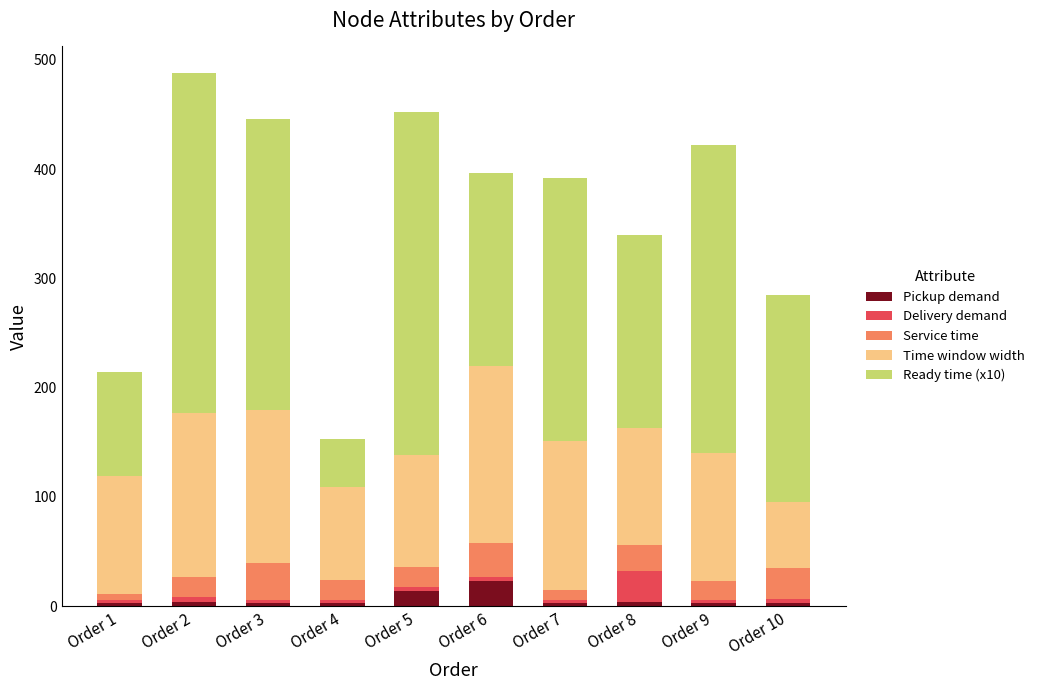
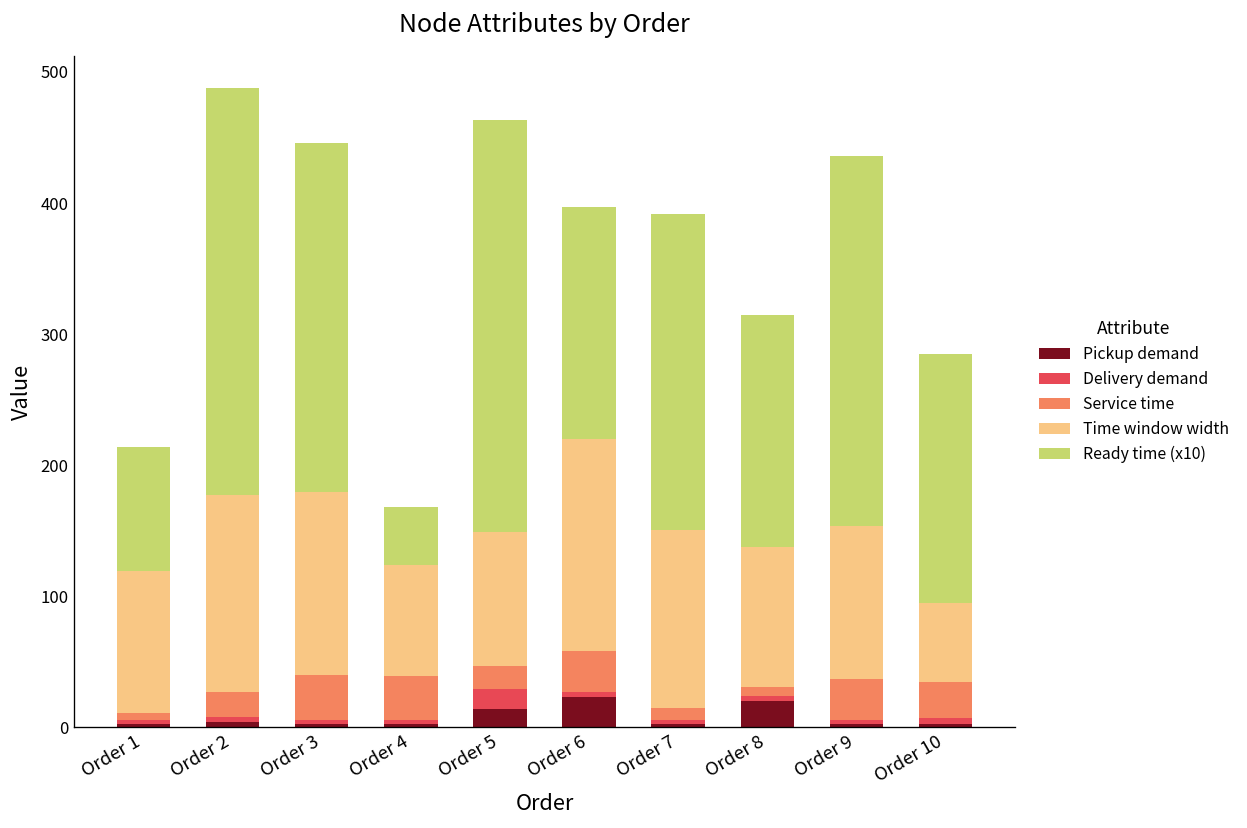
Service time, Order 4: 18 -> 33
Delivery demand, Order 5: 4 -> 15
Pickup demand, Order 8: 4 -> 20
Delivery demand, Order 8: 28 -> 4
Service time, Order 8: 24 -> 7
Service time, Order 9: 17 -> 31
